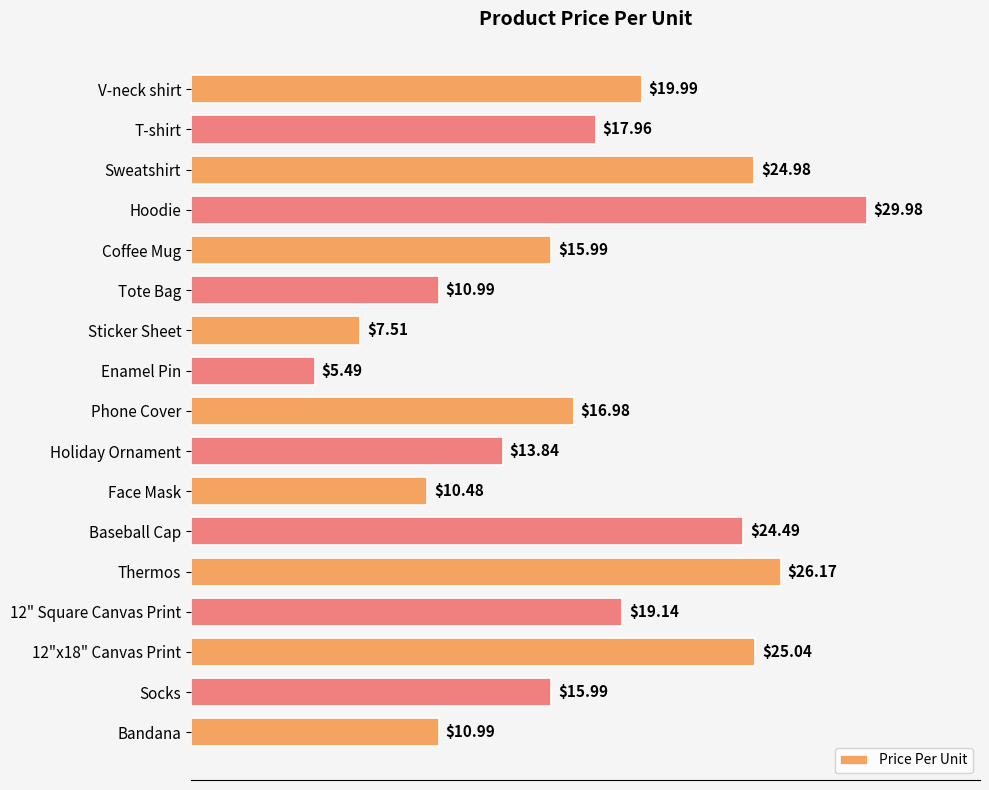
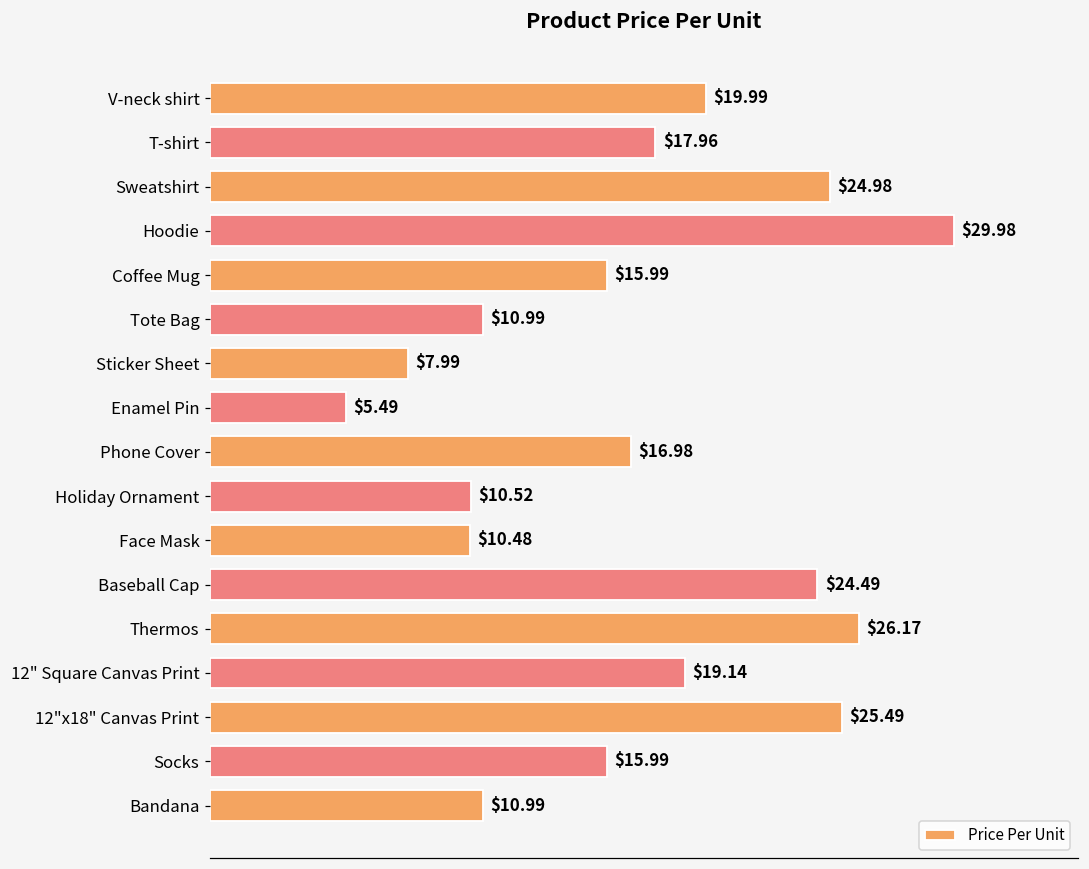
Sticker Sheet: $7.51 -> $7.99
Holiday Ornament: $13.84 -> $10.52
12"x18" Canvas Print: $25.04 -> $25.49
